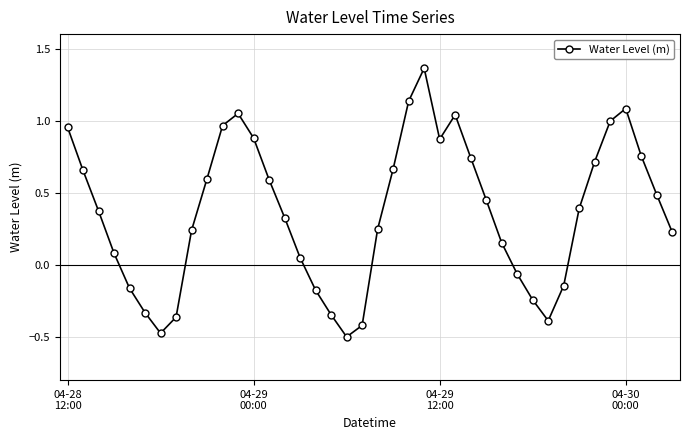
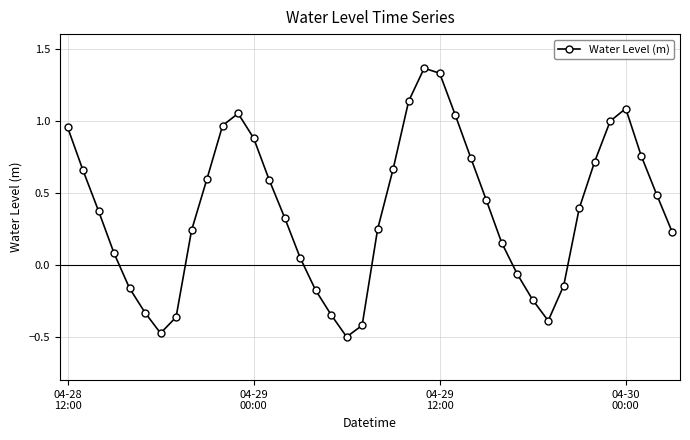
04-29 12:00: 0.87 -> 1.33
